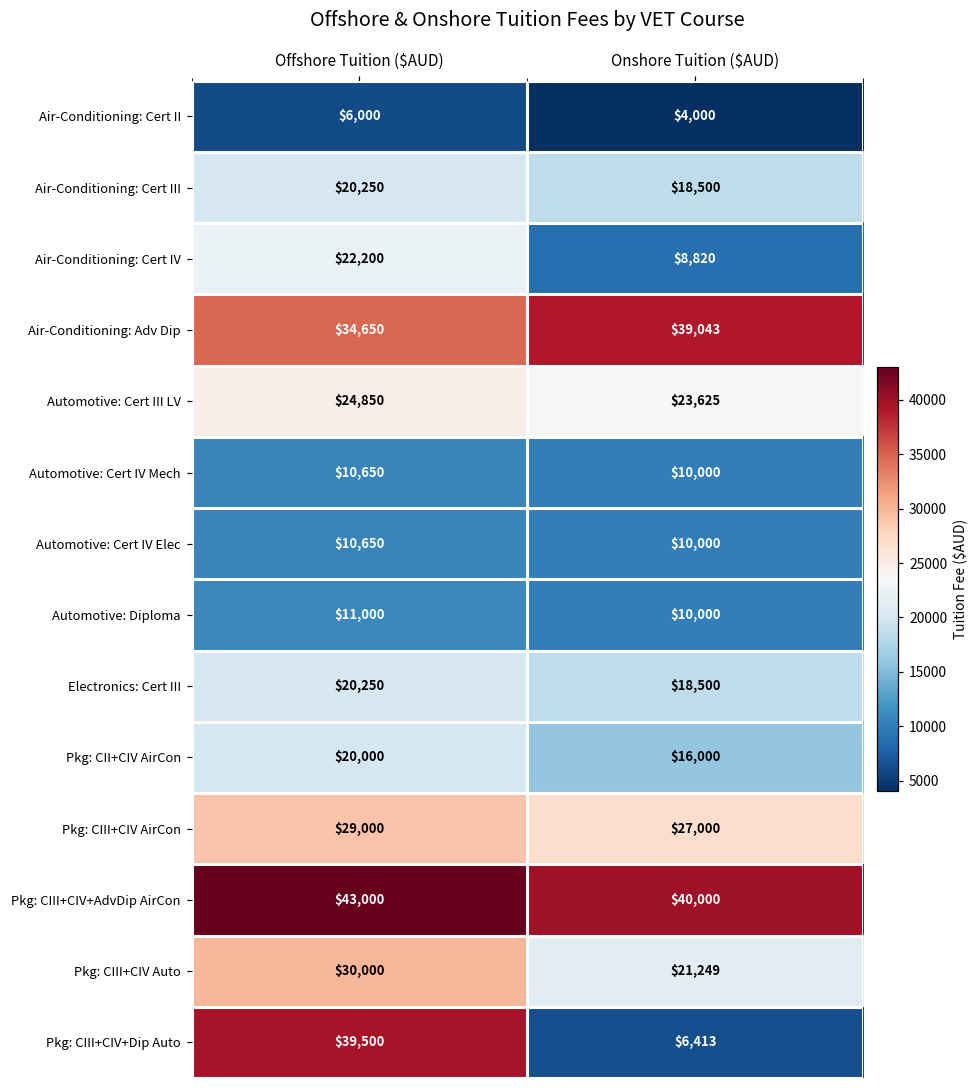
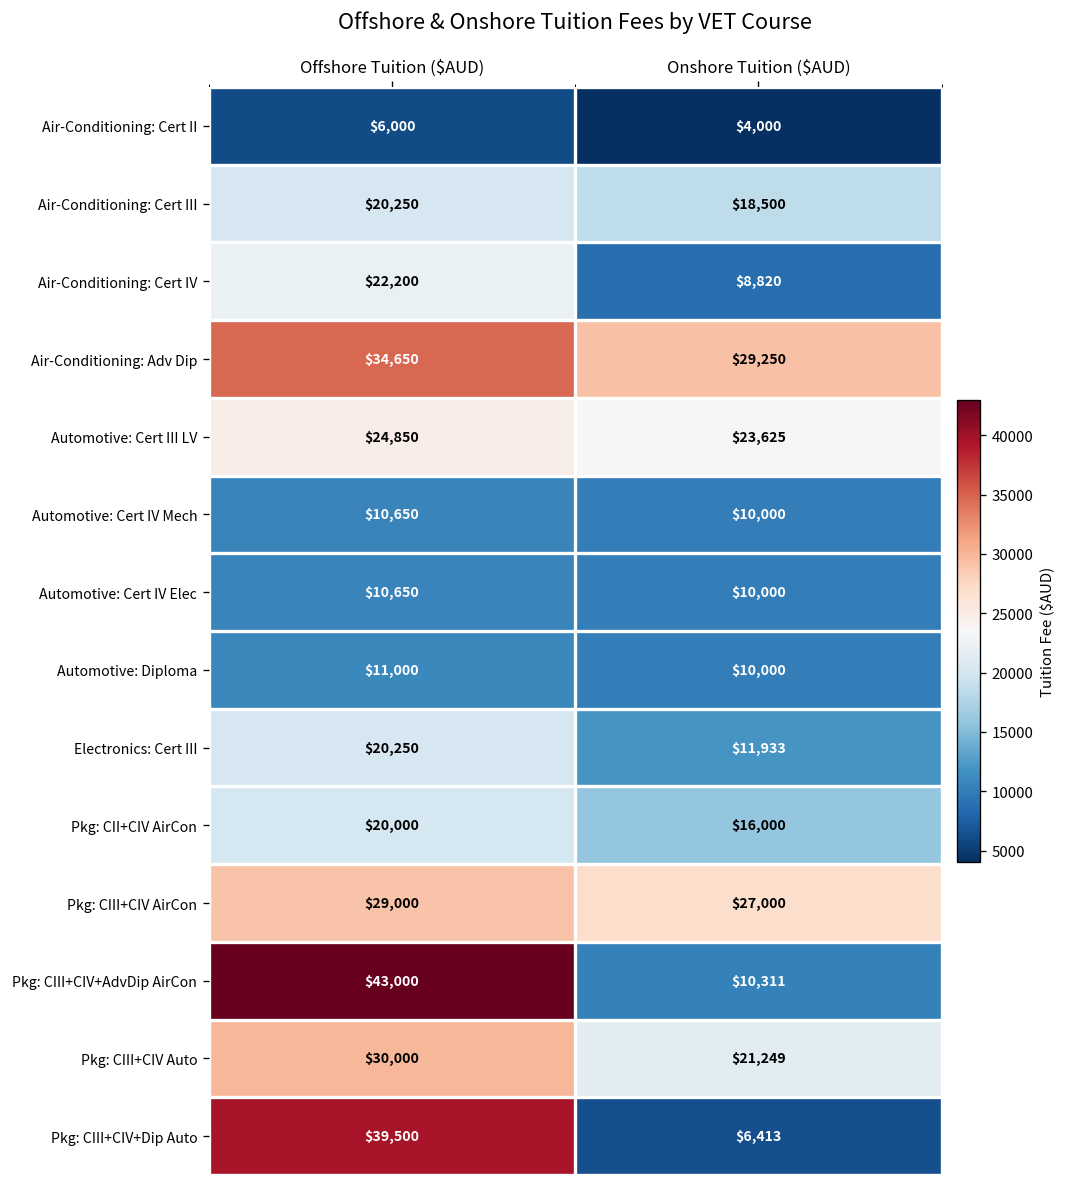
Air-Conditioning: Adv Dip, Onshore Tuition ($AUD): $39,043 -> $29,250
Electronics: Cert III, Onshore Tuition ($AUD): $18,500 -> $11,933
Pkg: CIII+CIV+AdvDip AirCon, Onshore Tuition ($AUD): $40,000 -> $10,311
